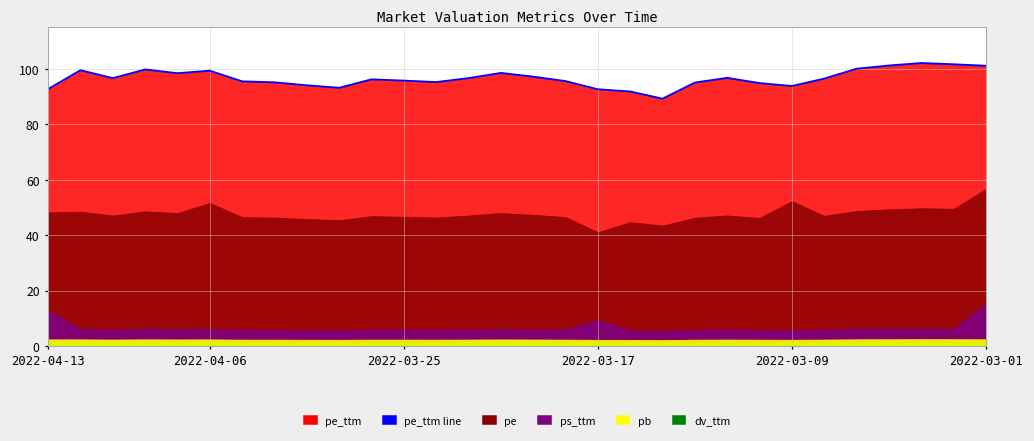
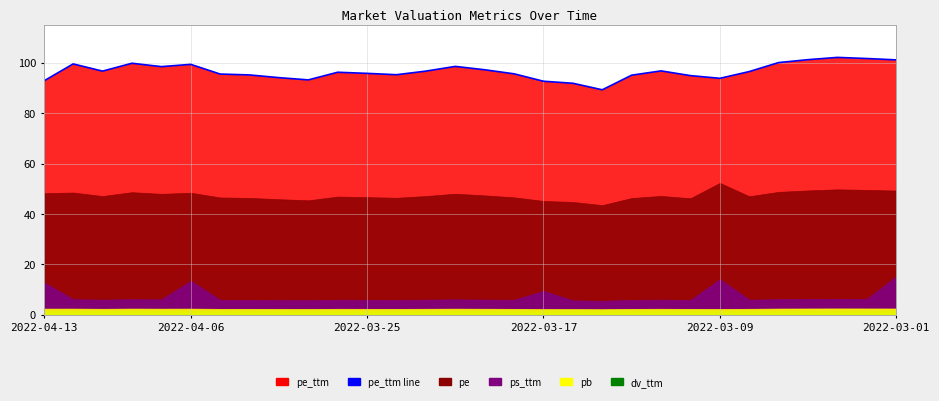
pe, 2022-04-06: 52 -> 48
ps_ttm, 2022-04-06: 6 -> 13
pe, 2022-03-17: 41 -> 45
ps_ttm, 2022-03-09: 6 -> 14
pe, 2022-03-01: 57 -> 49
